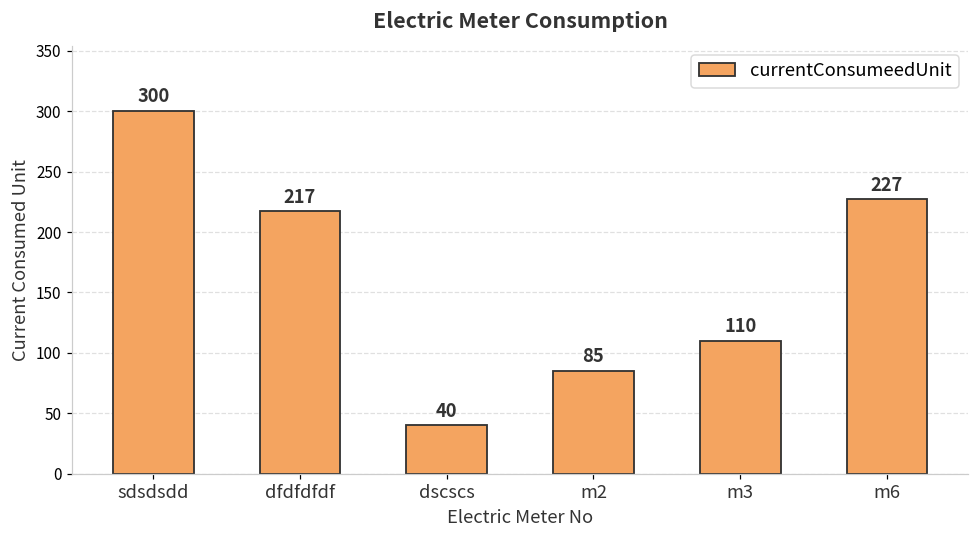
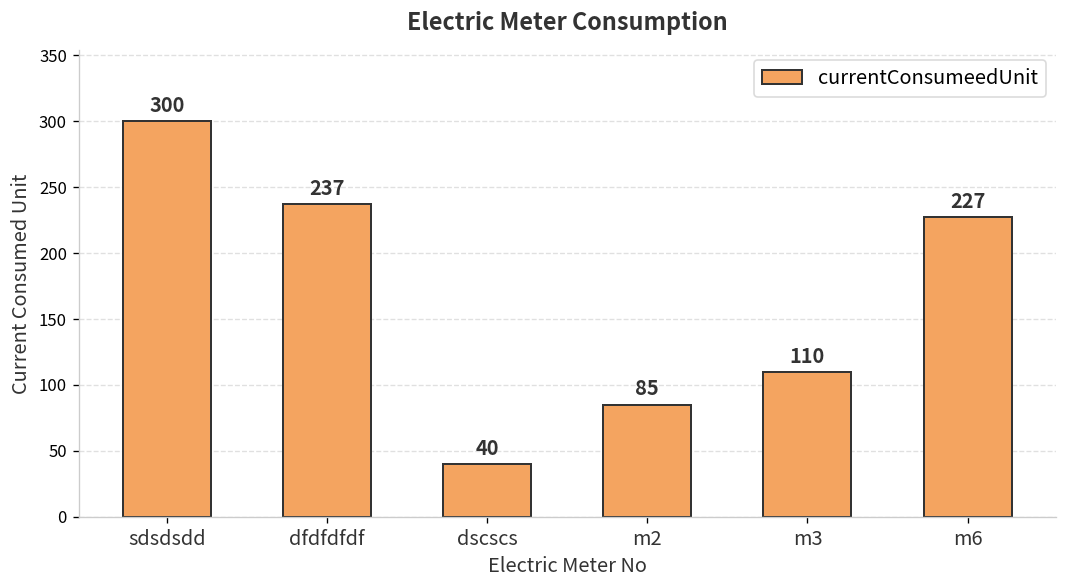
dfdfdfdf: 217 -> 237
